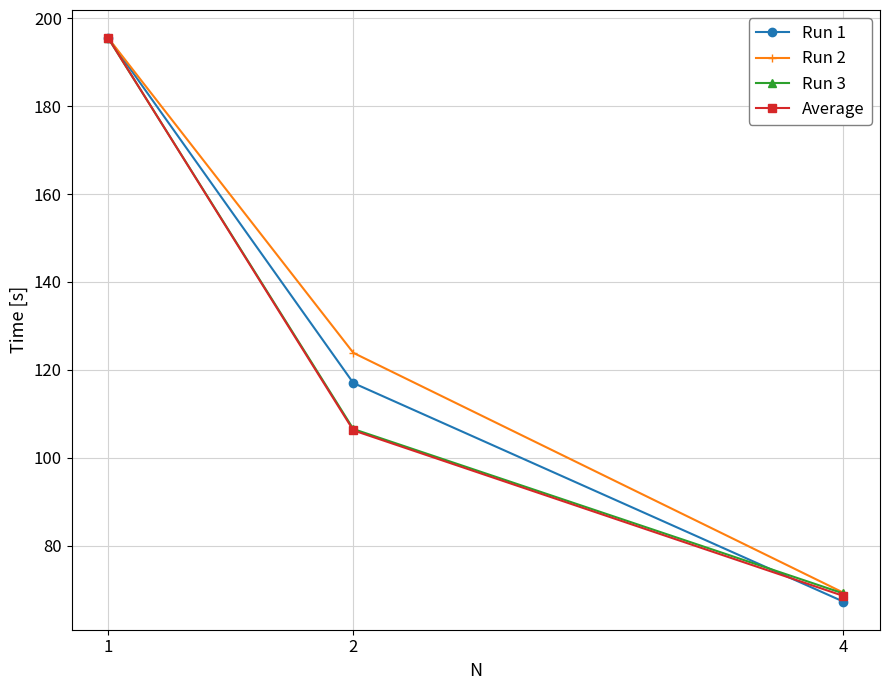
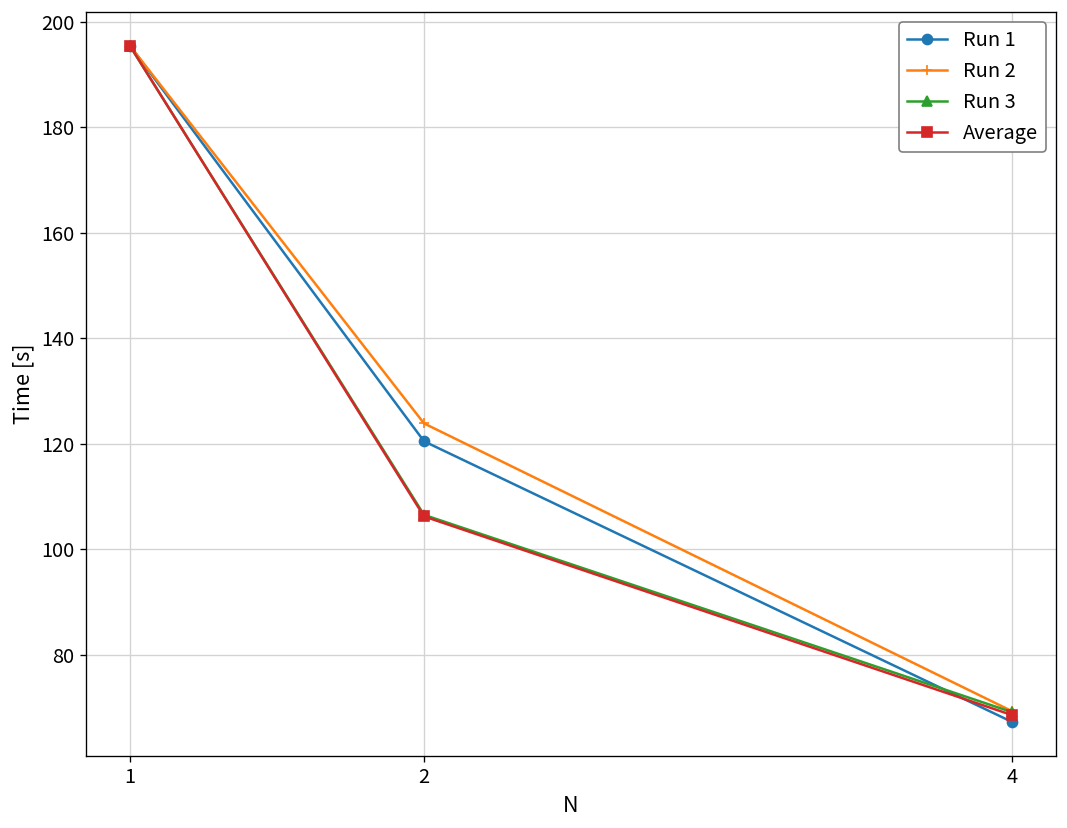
Run 1, 2: 117 -> 120
